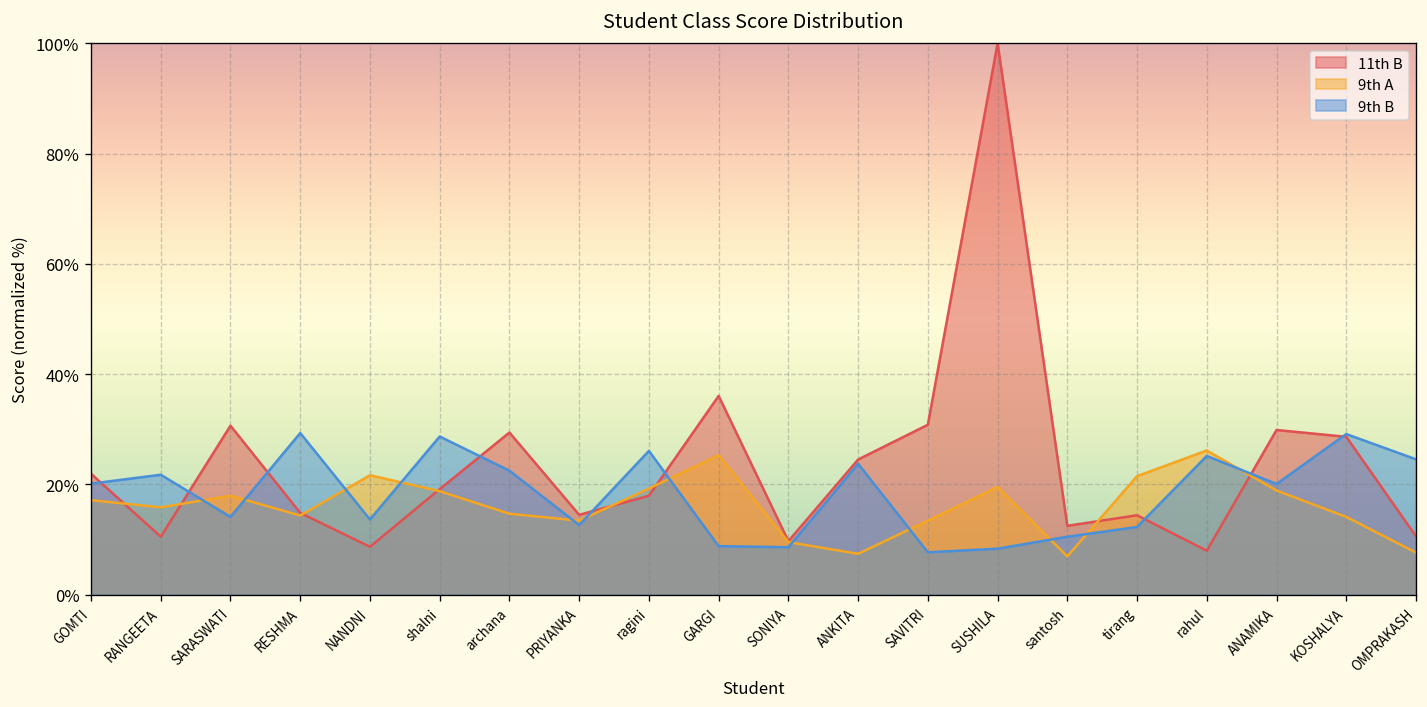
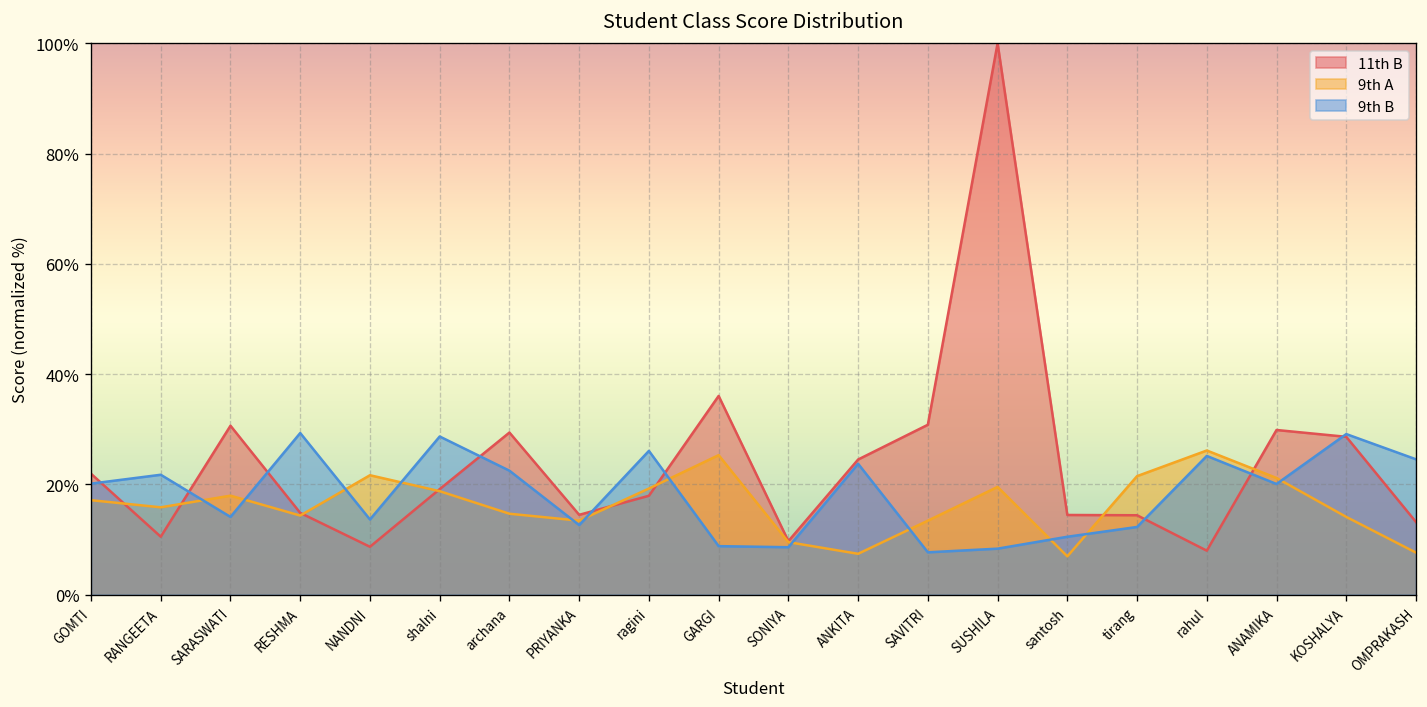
11th B, santosh: 12% -> 14%
9th A, ANAMIKA: 19% -> 21%
11th B, OMPRAKASH: 11% -> 13%
